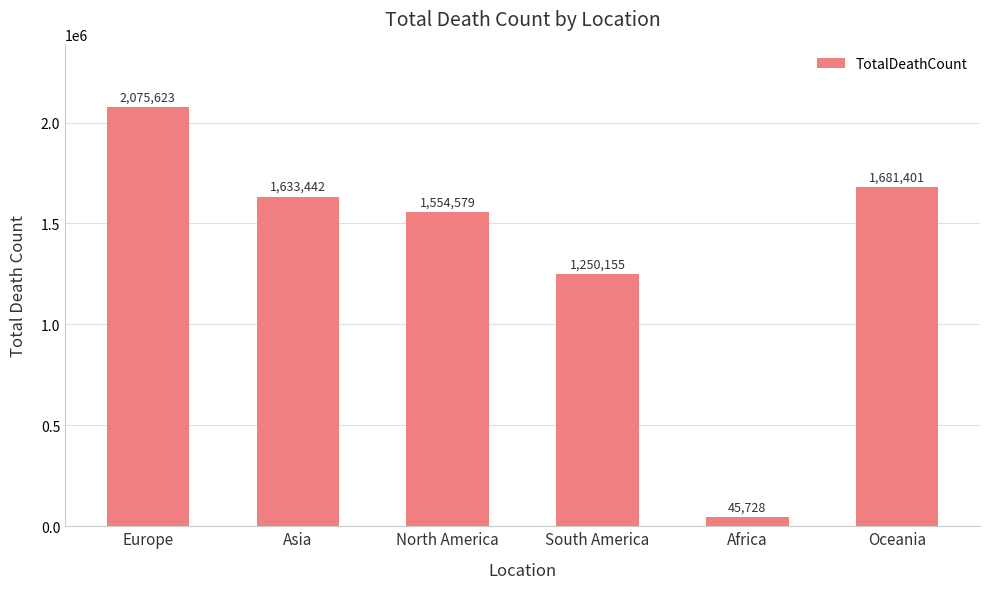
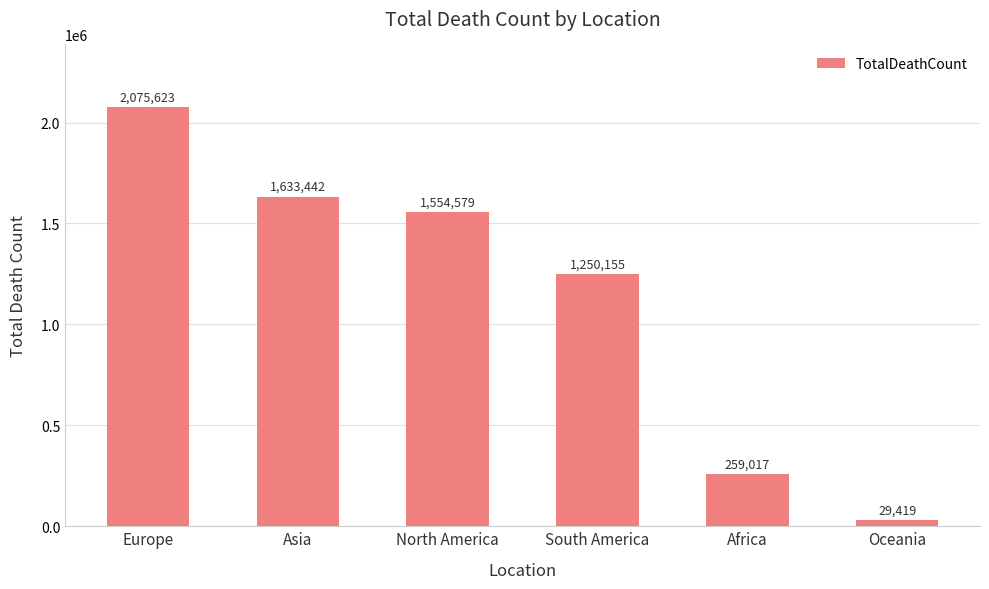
Africa: 45,728 -> 259,017
Oceania: 1,681,401 -> 29,419
